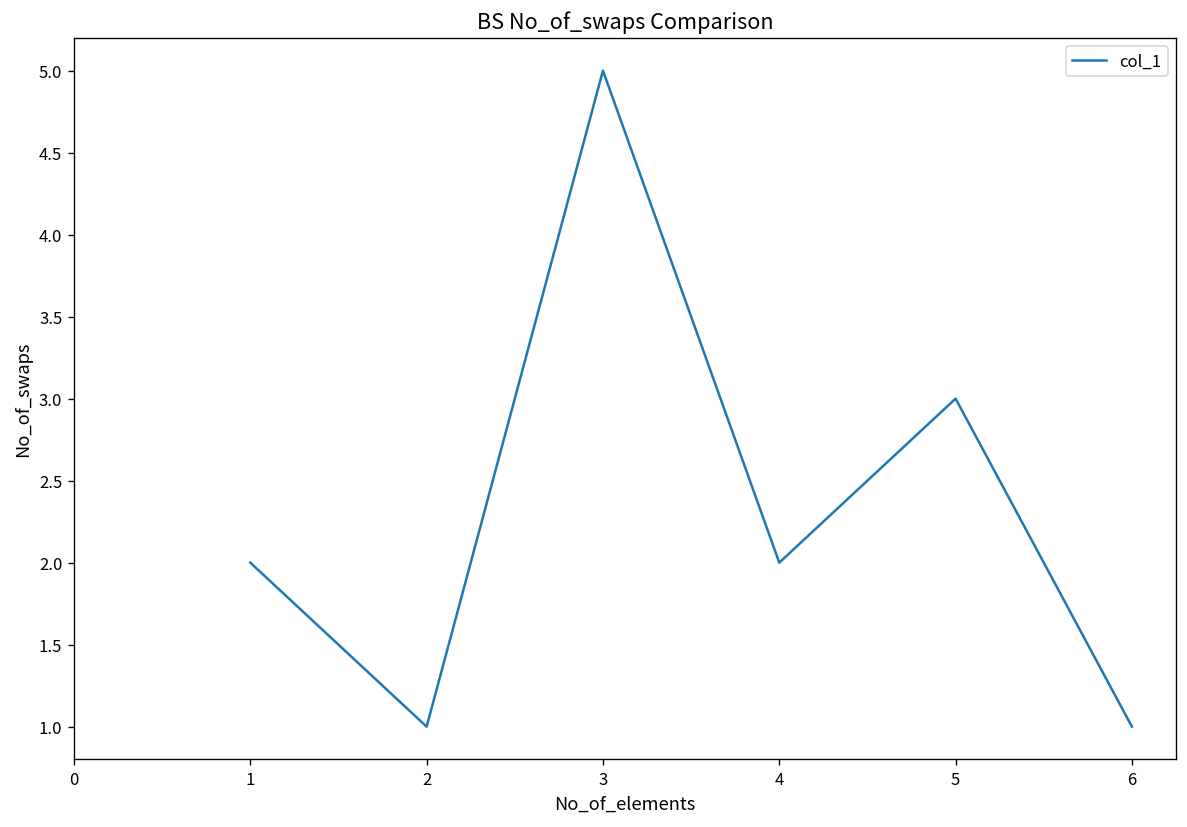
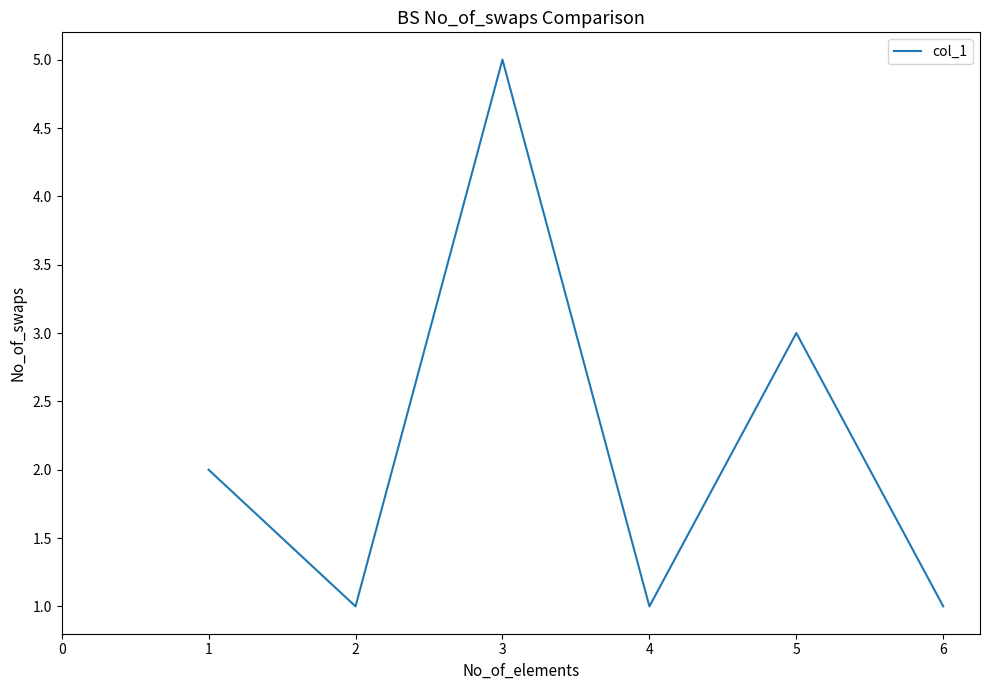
4: 2 -> 1
